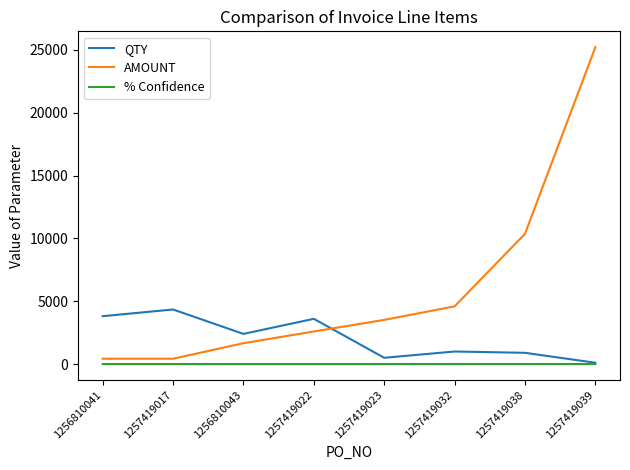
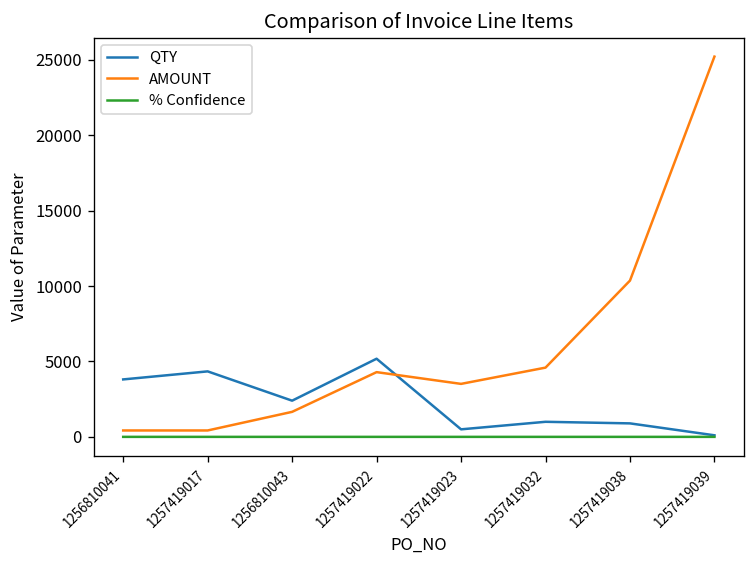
QTY, 1257419022: 3600 -> 5200
AMOUNT, 1257419022: 2600 -> 4300
